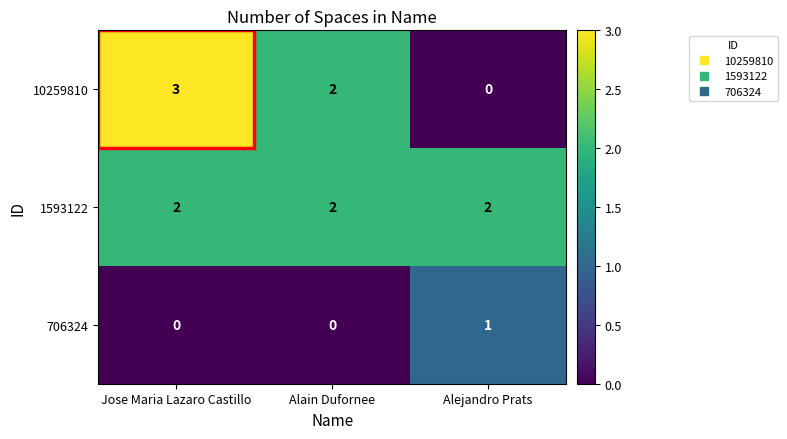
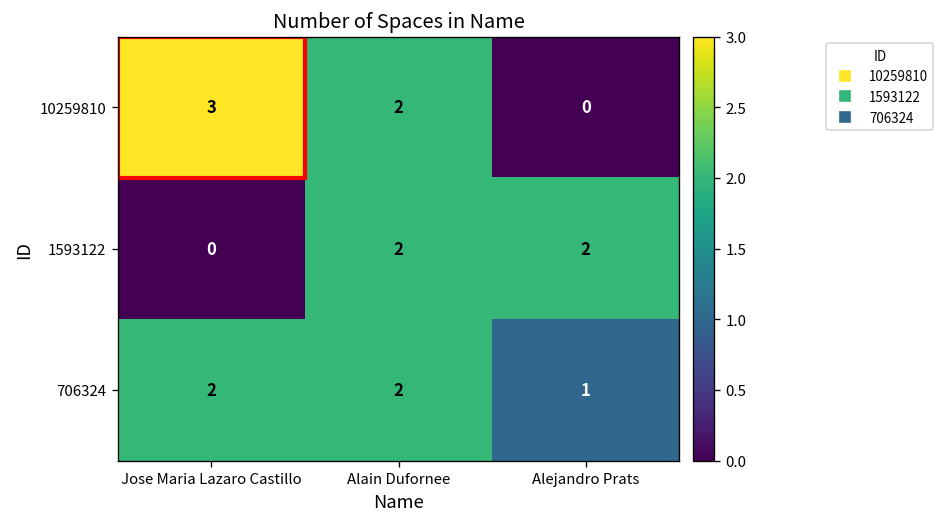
1593122, Jose Maria Lazaro Castillo: 2 -> 0
706324, Jose Maria Lazaro Castillo: 0 -> 2
706324, Alain Dufornee: 0 -> 2
